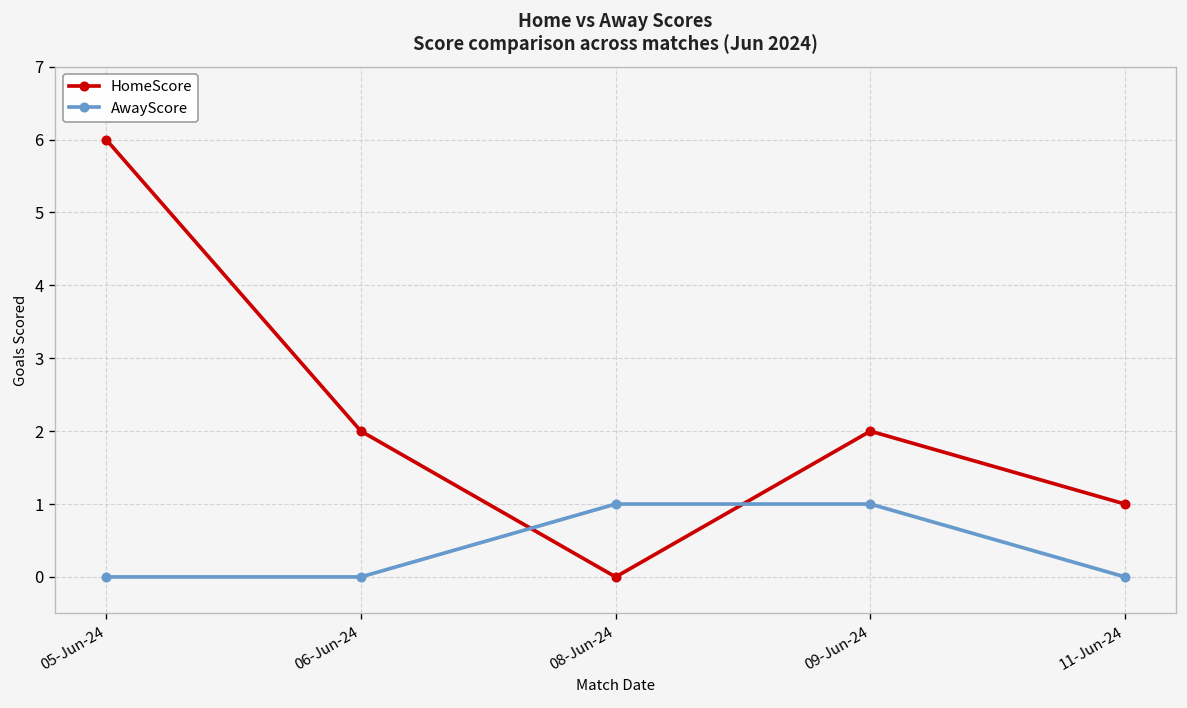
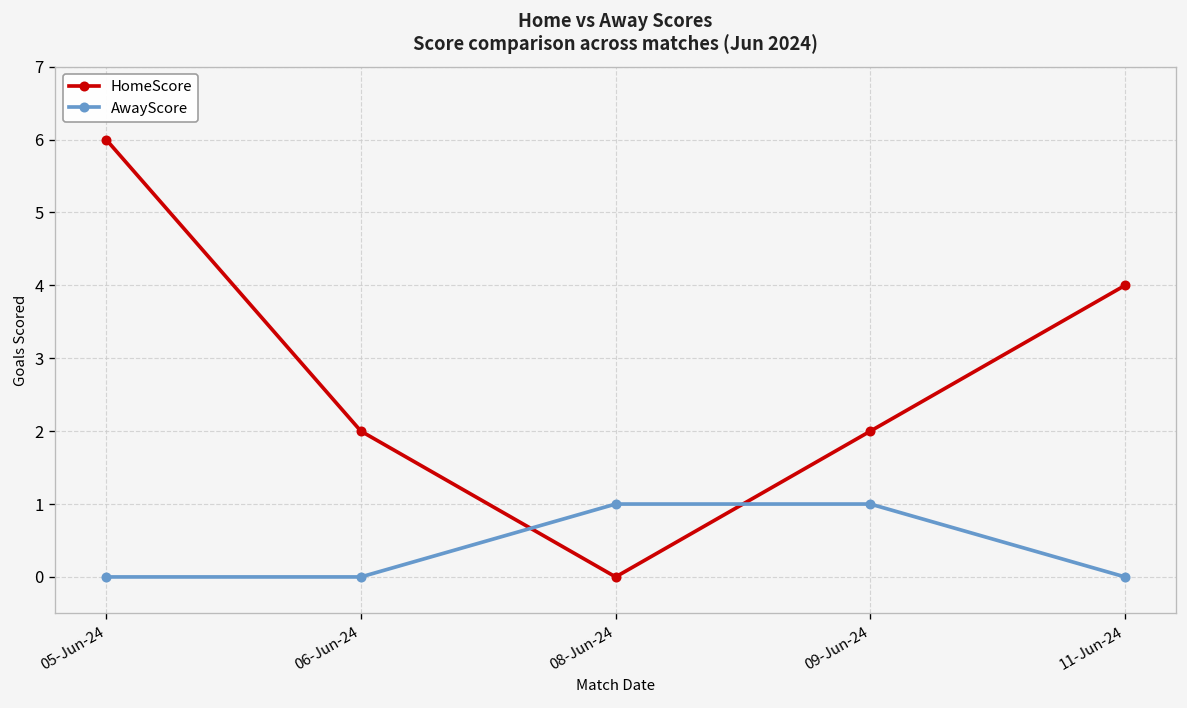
HomeScore, 11-Jun-24: 1 -> 4
